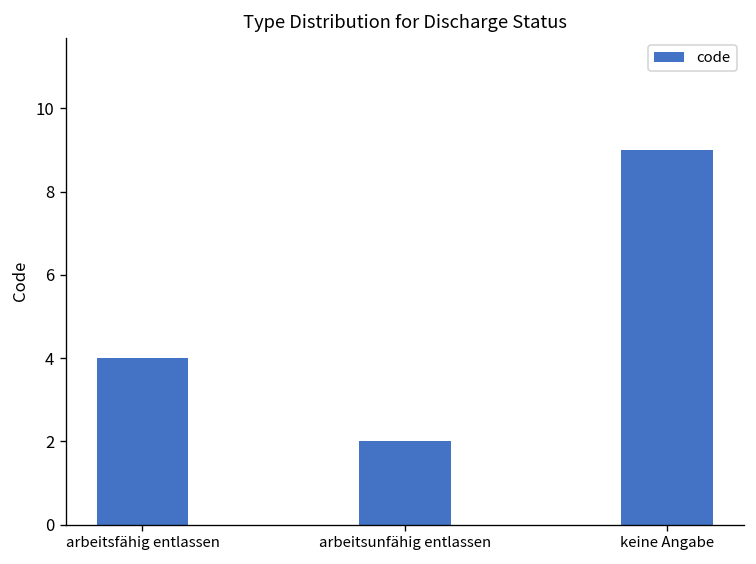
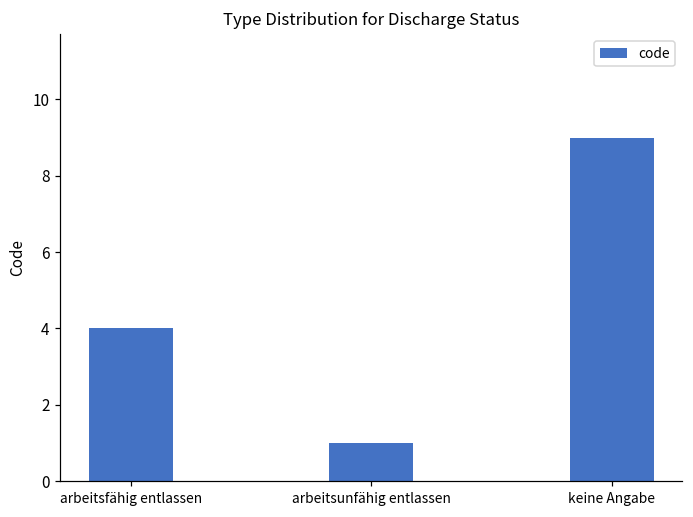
arbeitsunfähig entlassen: 2 -> 1
